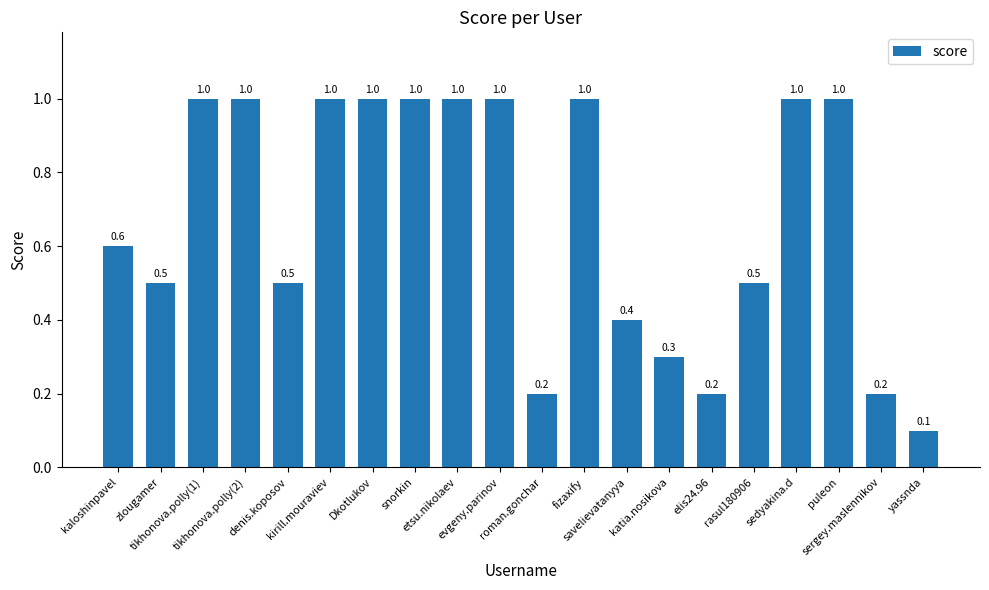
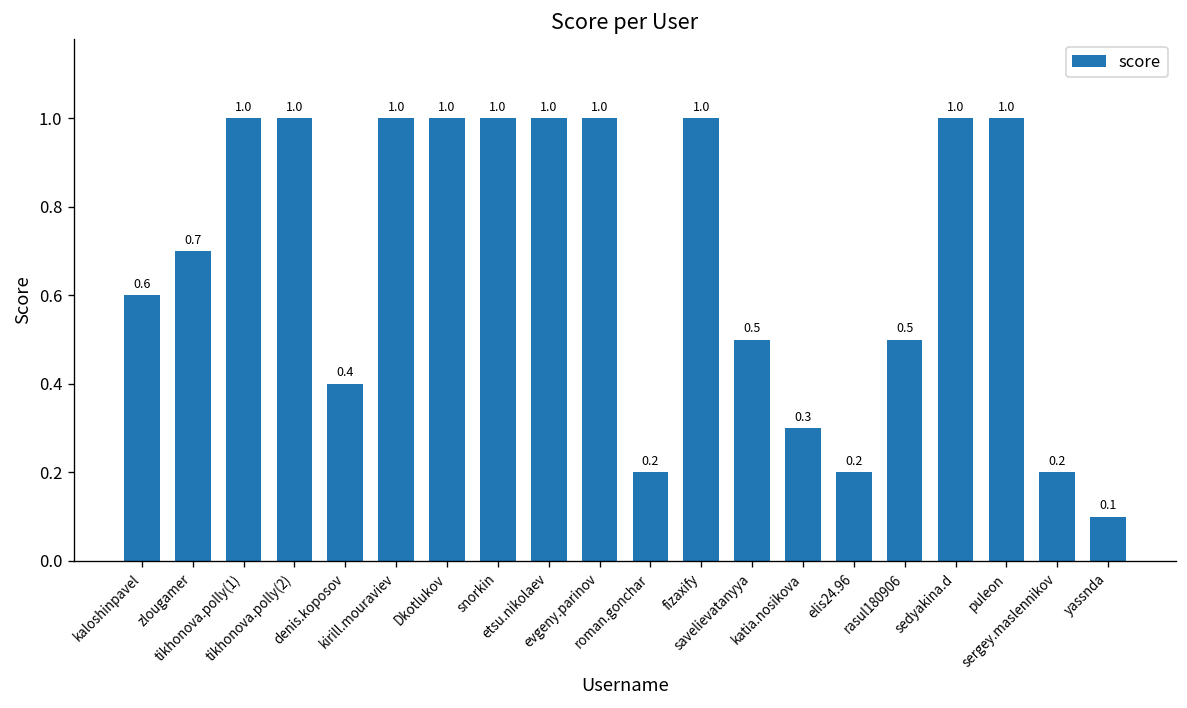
zlougamer: 0.5 -> 0.7
denis.koposov: 0.5 -> 0.4
savelievatanyya: 0.4 -> 0.5
